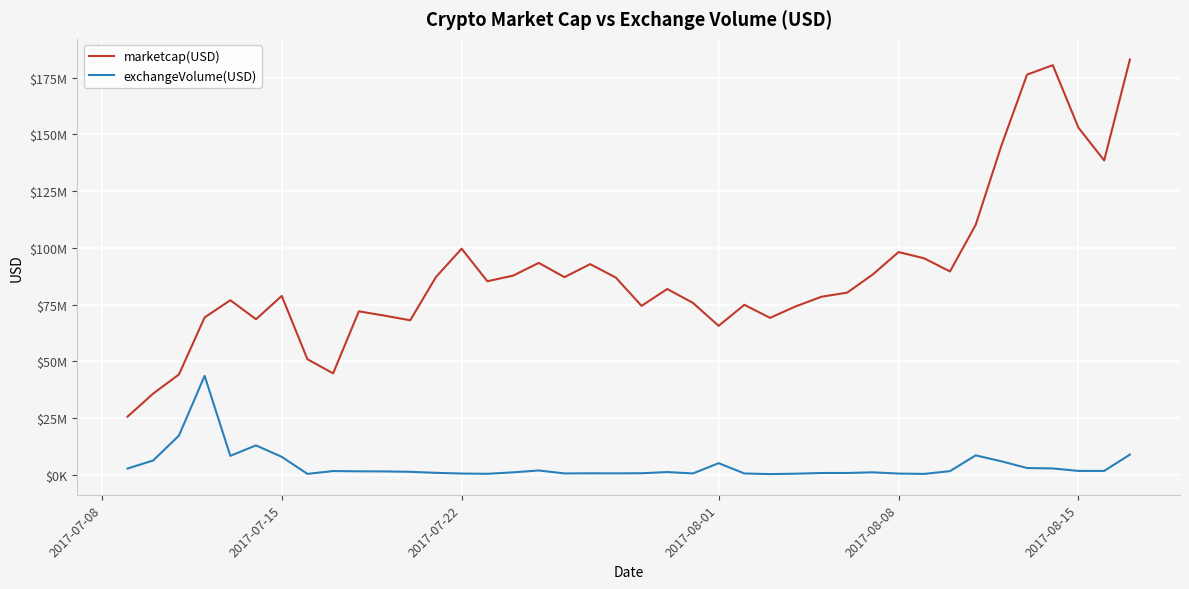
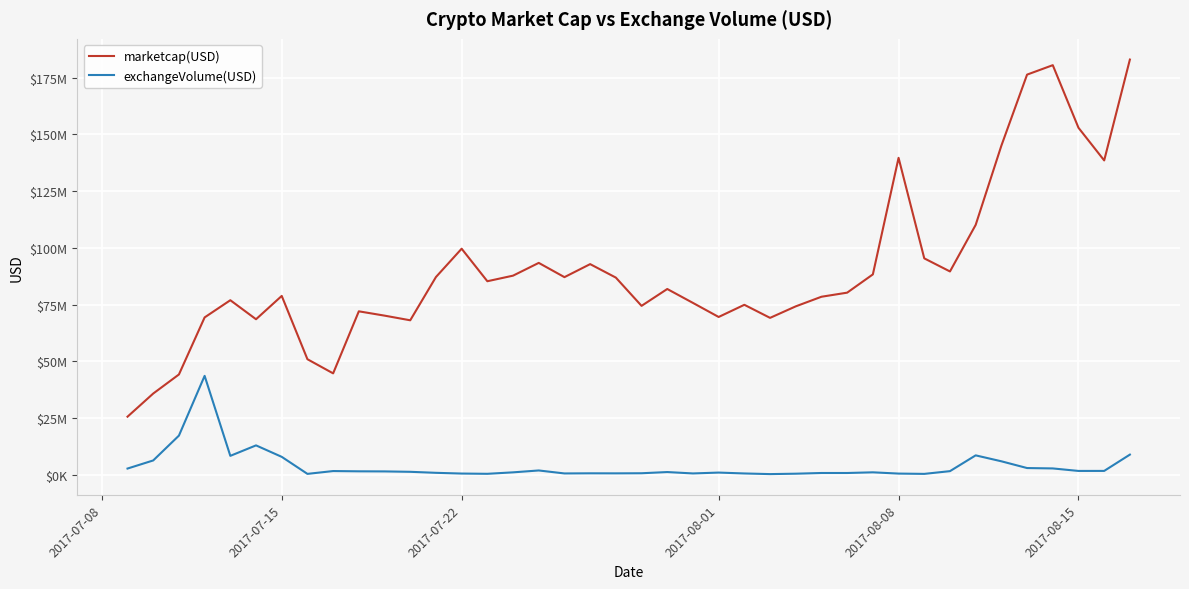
marketcap(USD), 2017-08-01: $66000000 -> $70000000
exchangeVolume(USD), 2017-08-01: $5000000 -> $1000000
marketcap(USD), 2017-08-08: $98000000 -> $140000000
